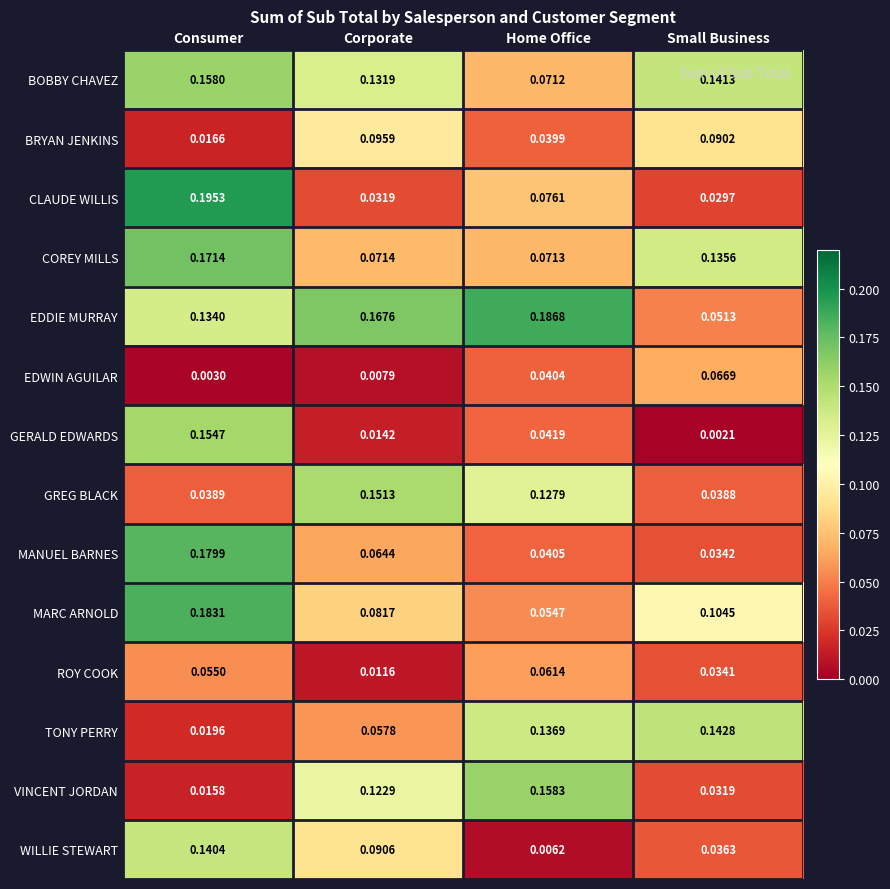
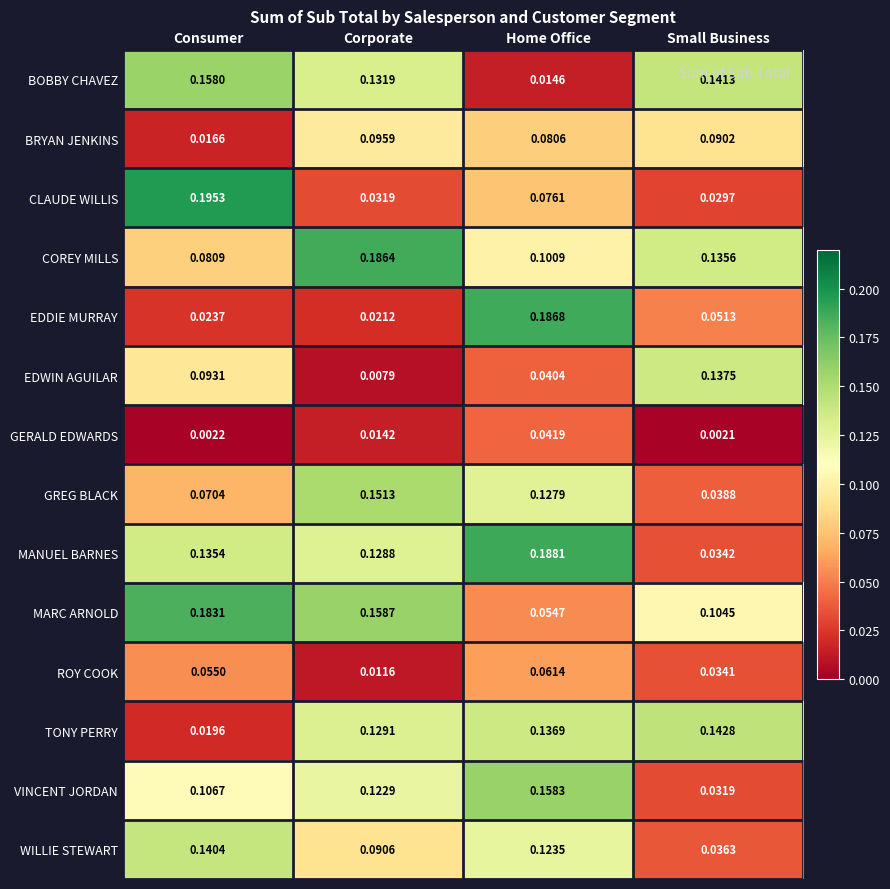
BOBBY CHAVEZ, Home Office: 0.0712 -> 0.0146
BRYAN JENKINS, Home Office: 0.0399 -> 0.0806
COREY MILLS, Consumer: 0.1714 -> 0.0809
COREY MILLS, Corporate: 0.0714 -> 0.1864
COREY MILLS, Home Office: 0.0713 -> 0.1009
EDDIE MURRAY, Consumer: 0.1340 -> 0.0237
EDDIE MURRAY, Corporate: 0.1676 -> 0.0212
EDWIN AGUILAR, Consumer: 0.0030 -> 0.0931
EDWIN AGUILAR, Small Business: 0.0669 -> 0.1375
GERALD EDWARDS, Consumer: 0.1547 -> 0.0022
GREG BLACK, Consumer: 0.0389 -> 0.0704
MANUEL BARNES, Consumer: 0.1799 -> 0.1354
MANUEL BARNES, Corporate: 0.0644 -> 0.1288
MANUEL BARNES, Home Office: 0.0405 -> 0.1881
MARC ARNOLD, Corporate: 0.0817 -> 0.1587
TONY PERRY, Corporate: 0.0578 -> 0.1291
VINCENT JORDAN, Consumer: 0.0158 -> 0.1067
WILLIE STEWART, Home Office: 0.0062 -> 0.1235
